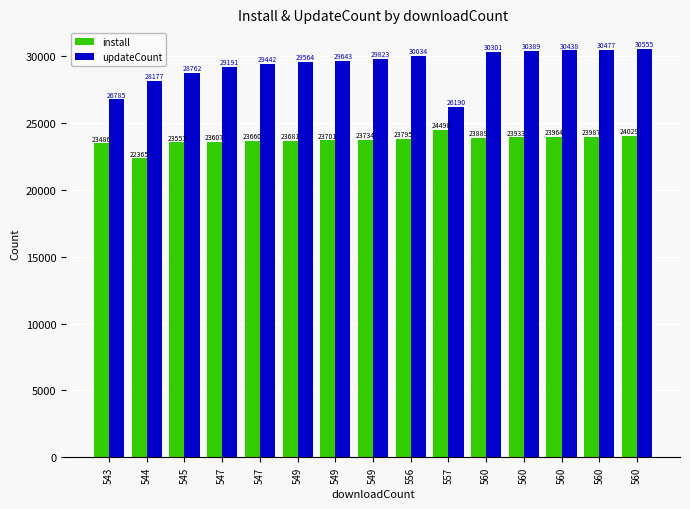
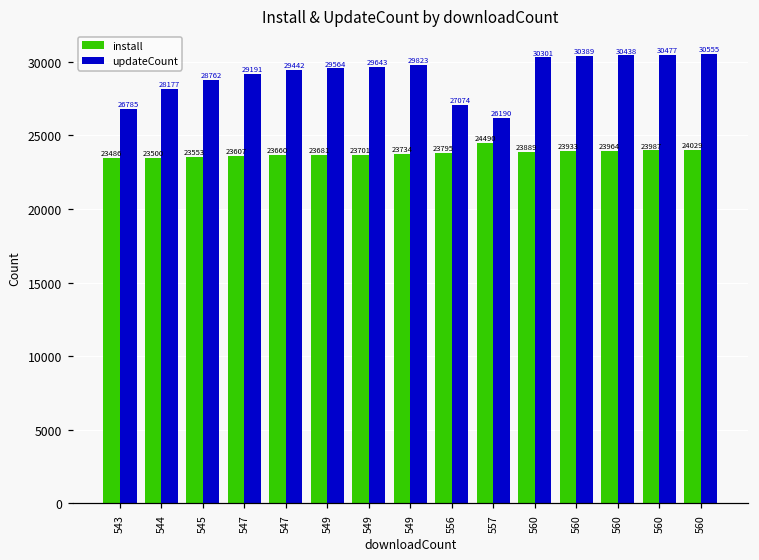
install, 544: 22365 -> 23500
updateCount, 556: 30034 -> 27074
